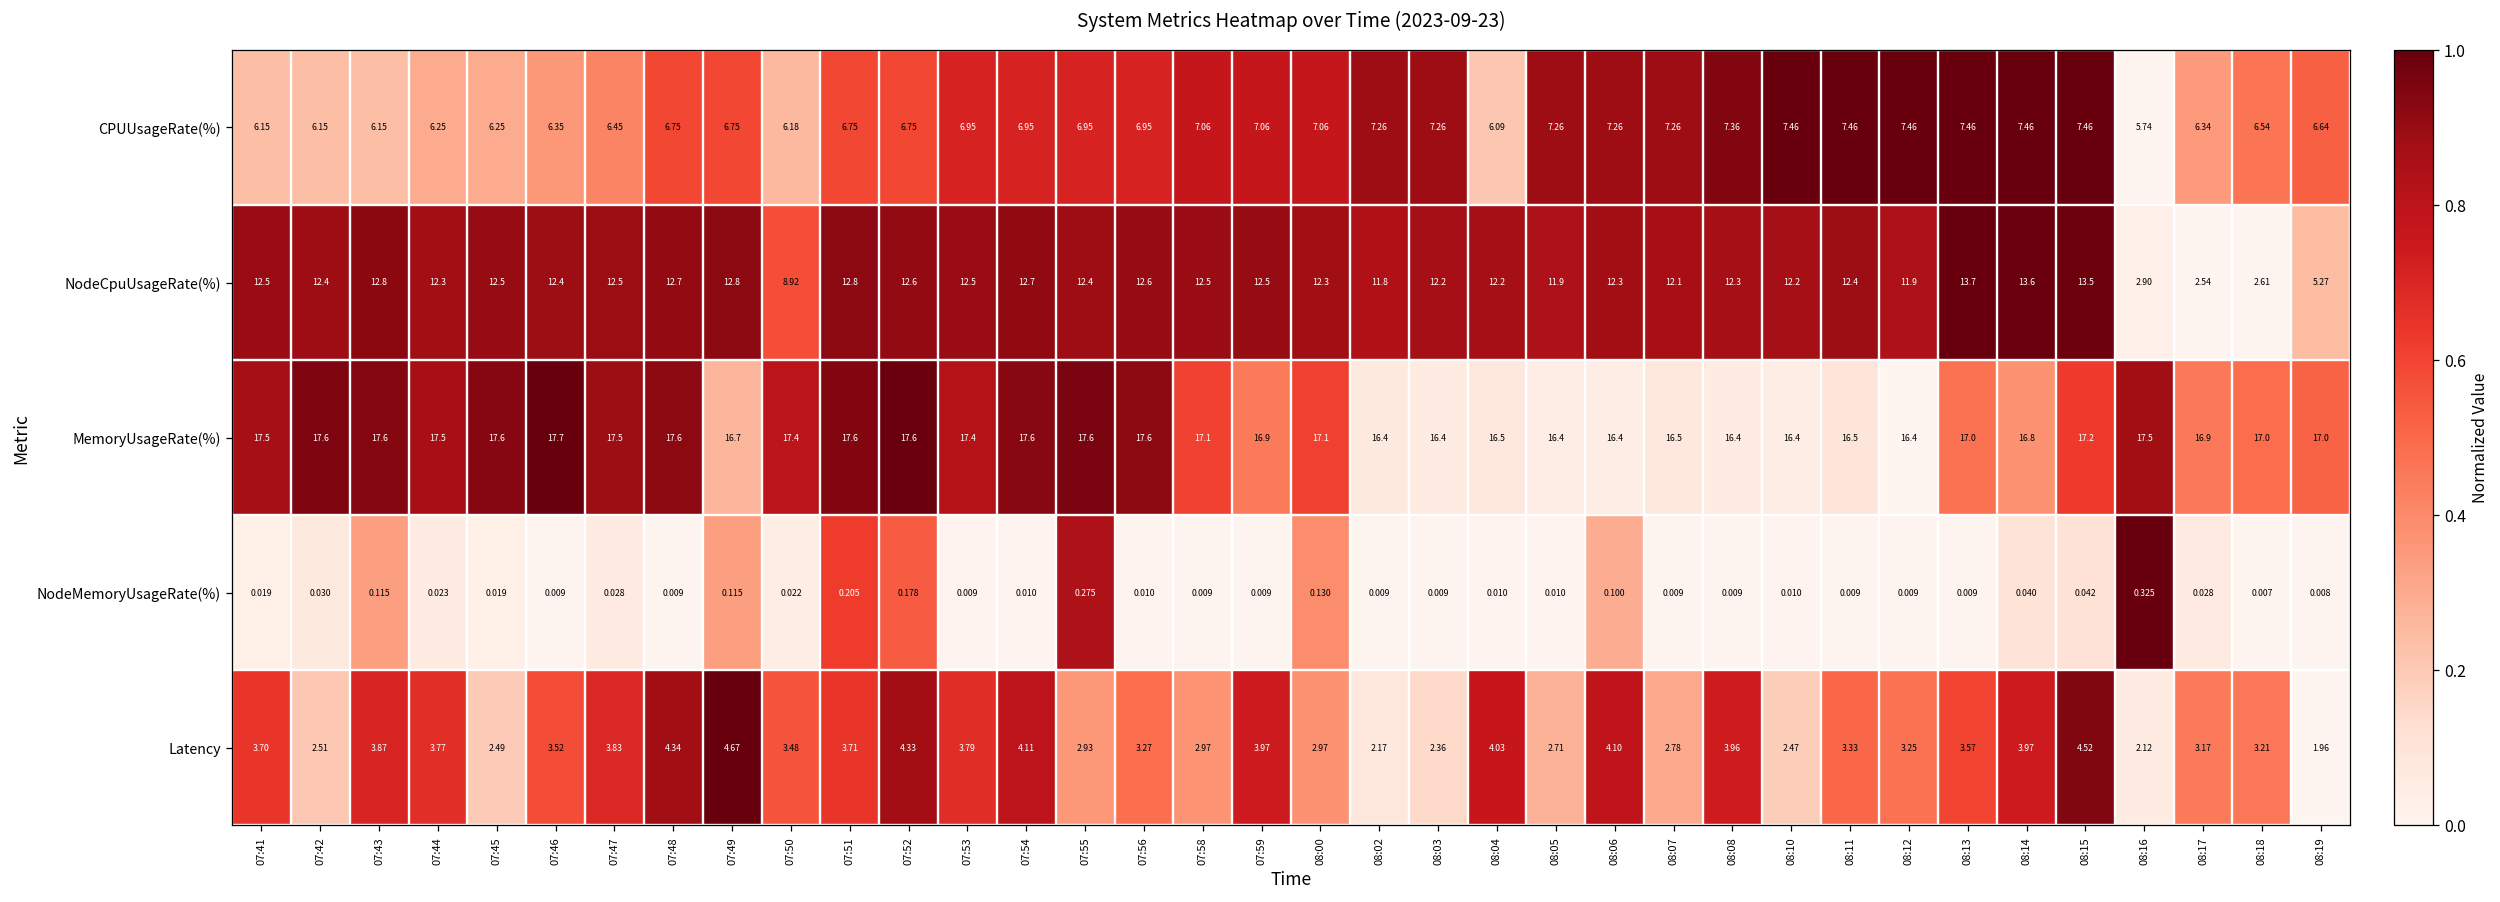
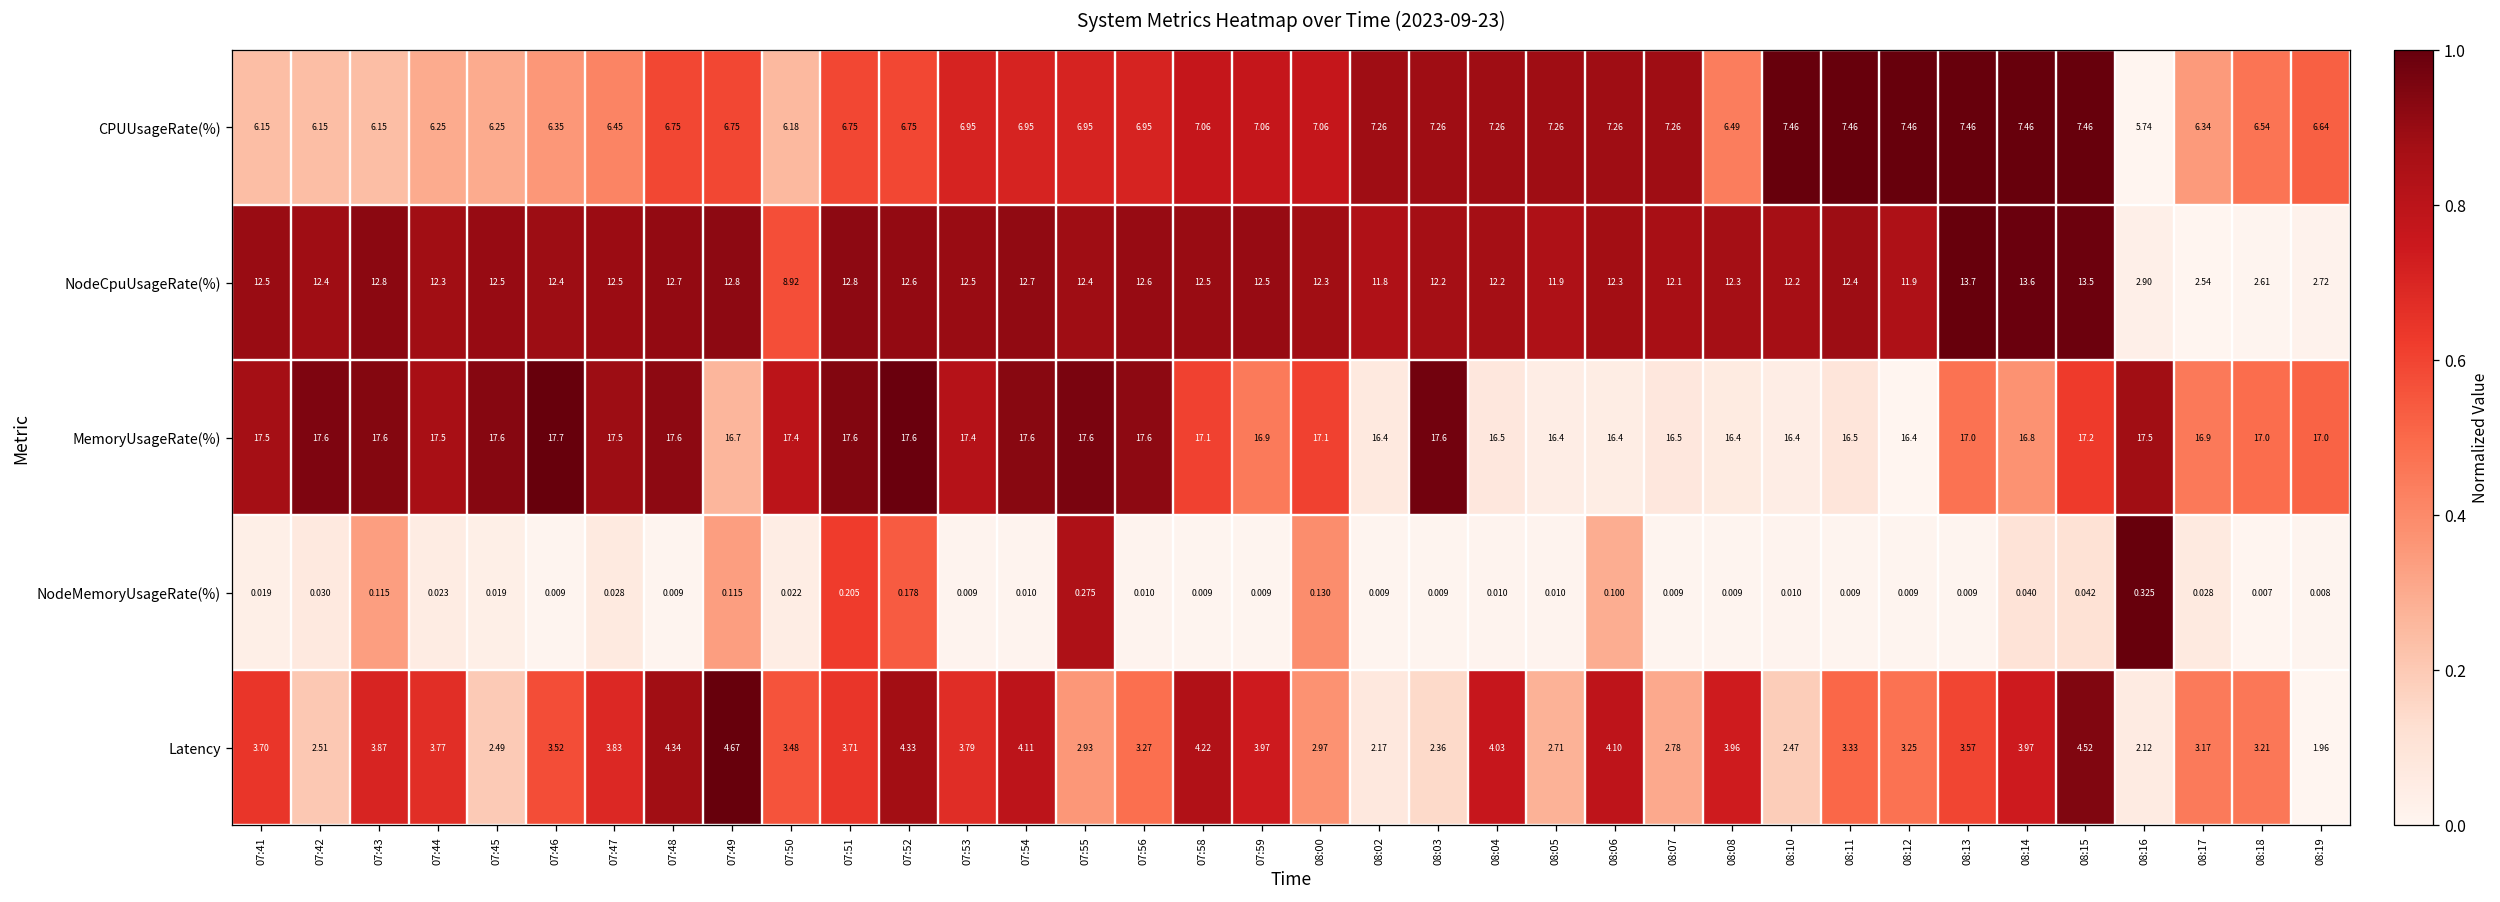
CPUUsageRate(%), 08:04: 6.09 -> 7.26
CPUUsageRate(%), 08:08: 7.36 -> 6.49
NodeCpuUsageRate(%), 08:19: 5.27 -> 2.72
MemoryUsageRate(%), 08:03: 16.4 -> 17.6
Latency, 07:58: 2.97 -> 4.22
